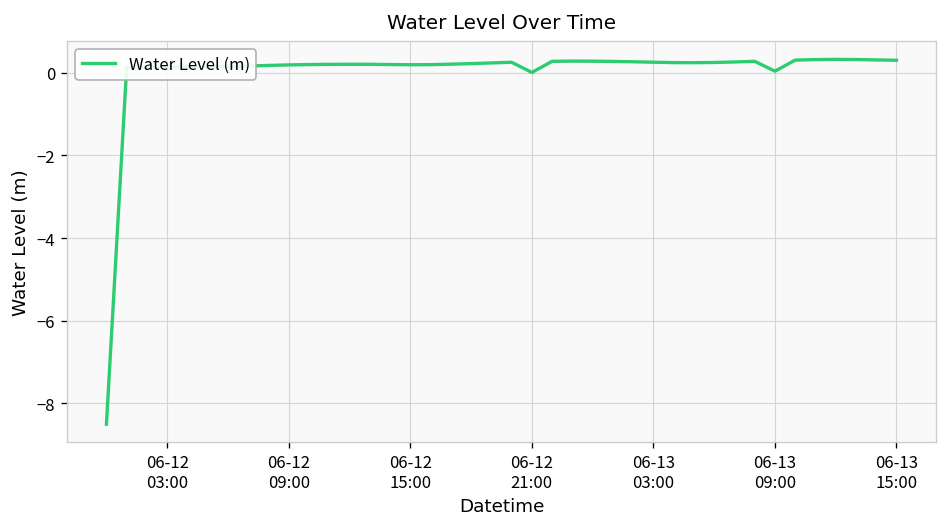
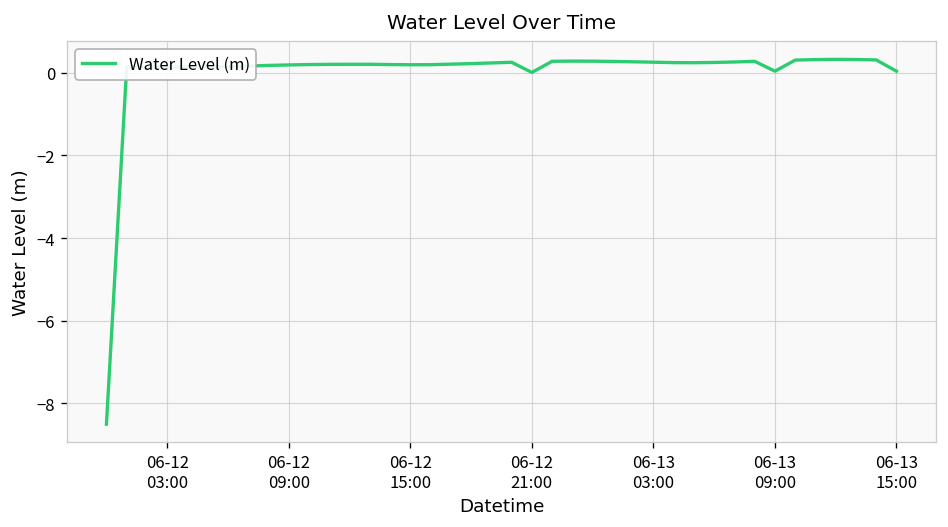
06-13 15:00: 0.3 -> 0.0
